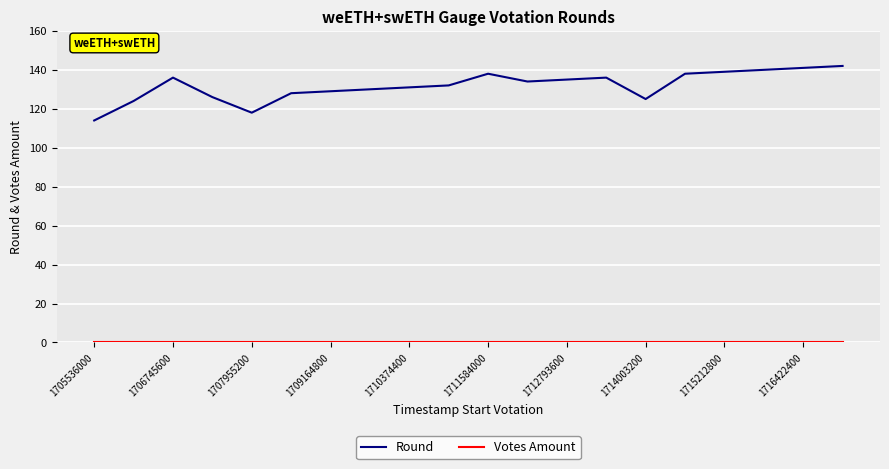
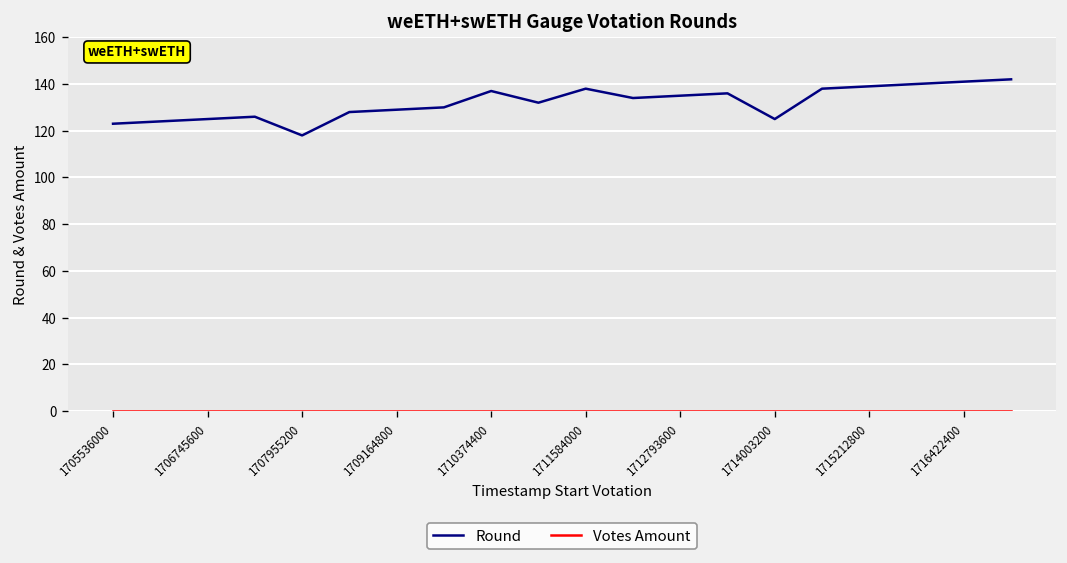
Round, 1705536000: 114 -> 123
Round, 1706745600: 136 -> 125
Round, 1710374400: 131 -> 137
